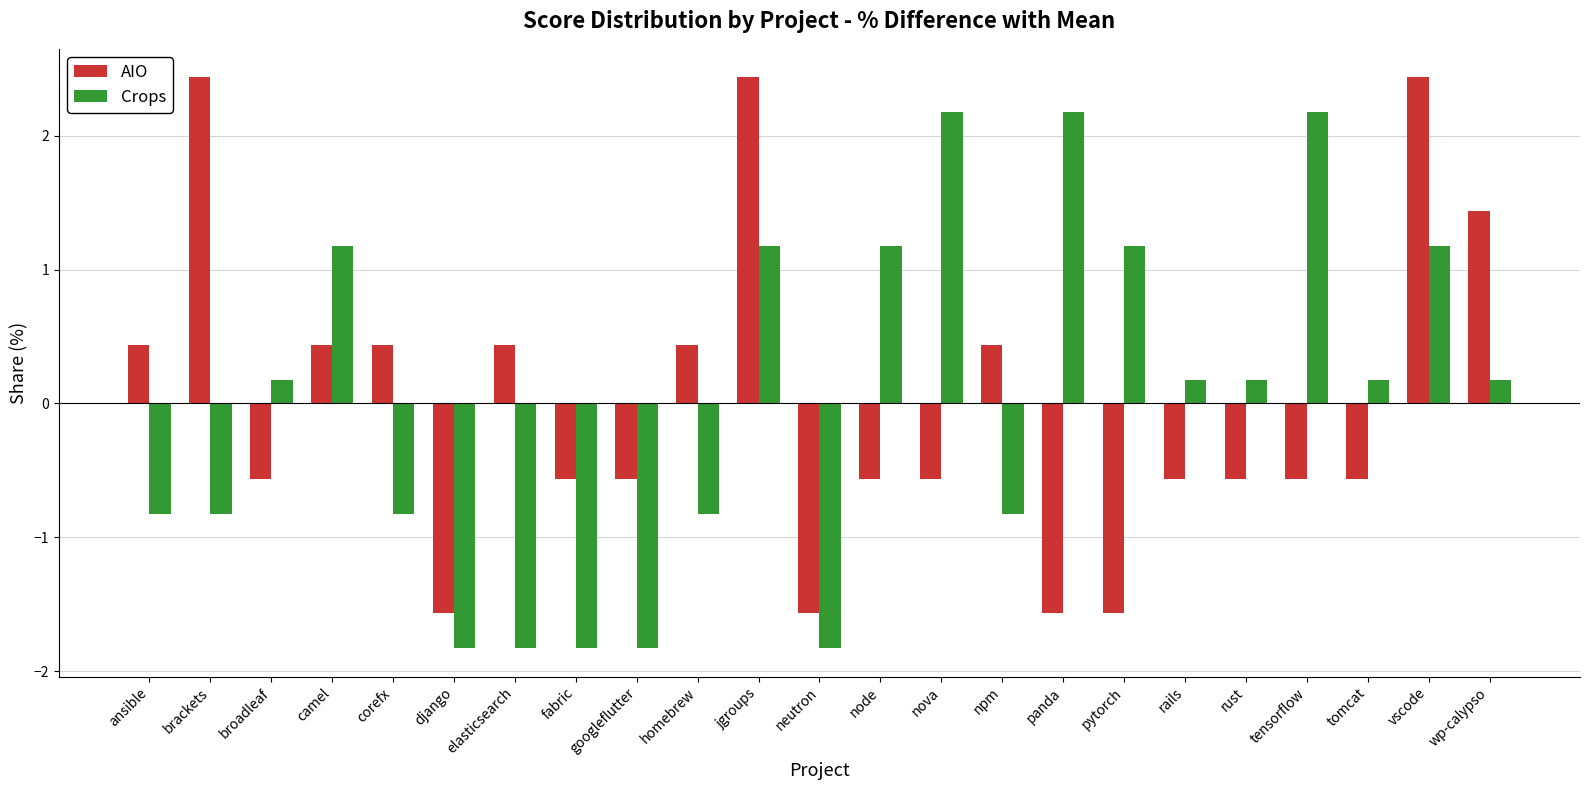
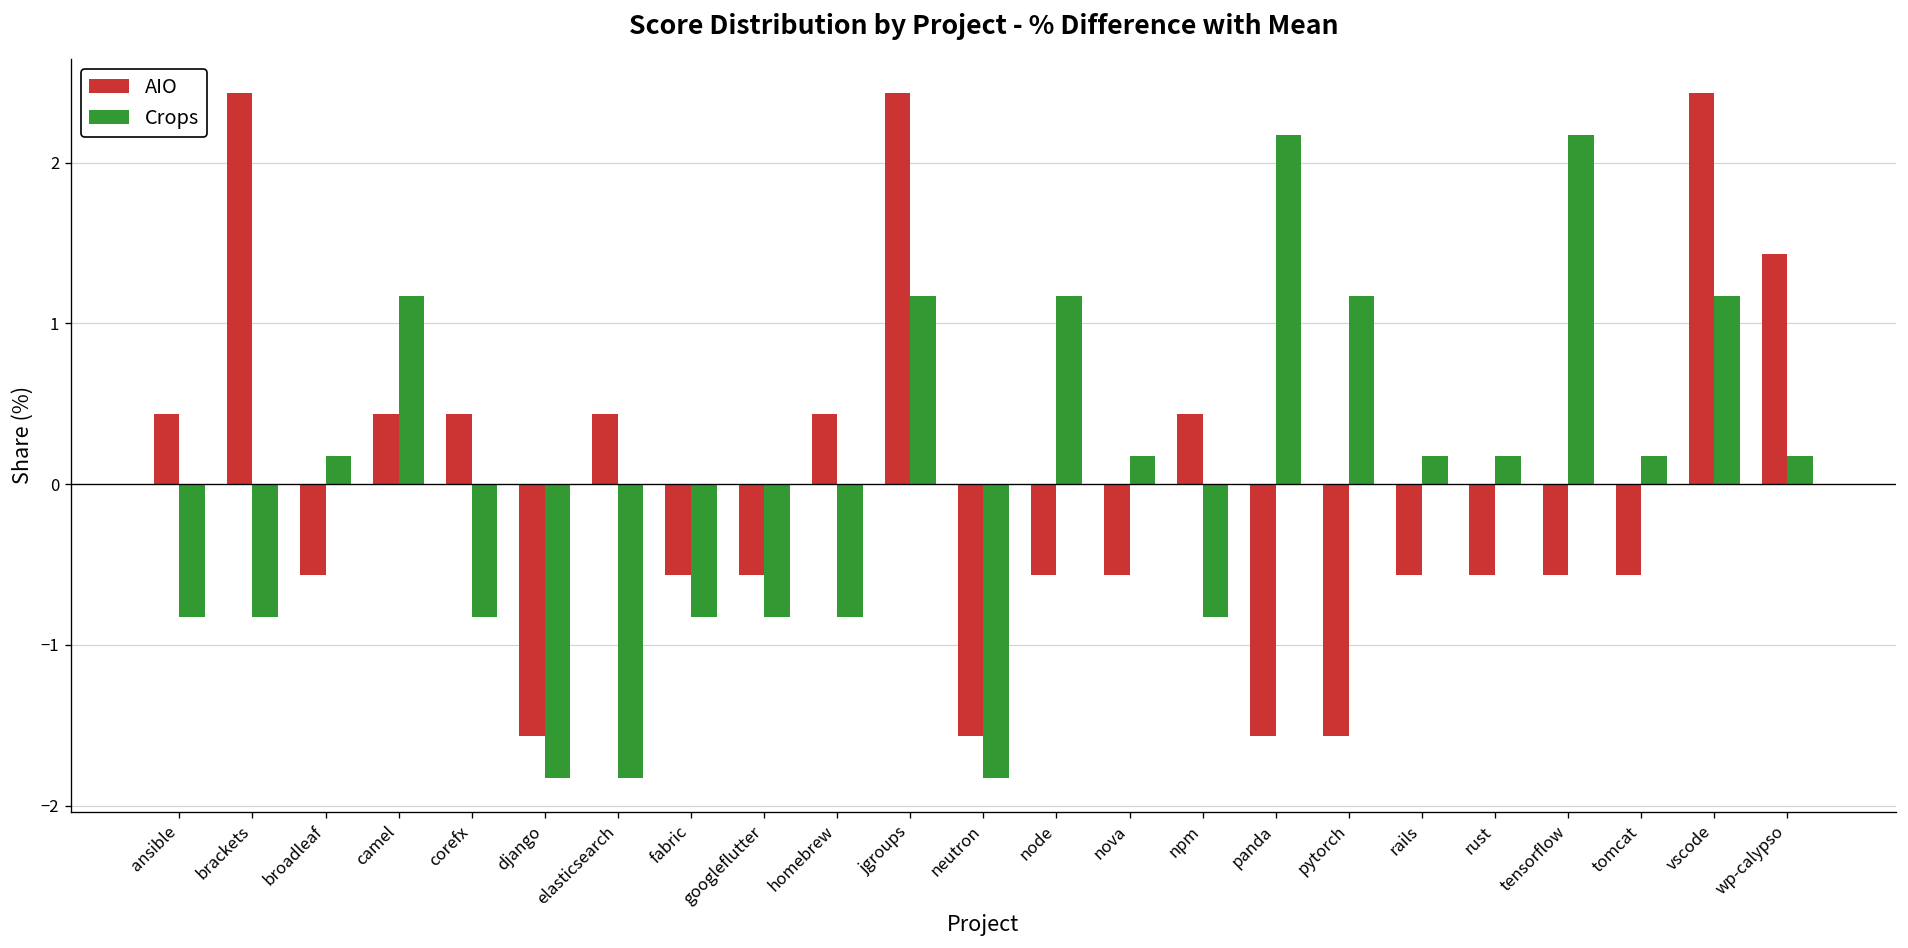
Crops, fabric: -1.83 -> -0.83
Crops, googleflutter: -1.83 -> -0.83
Crops, nova: 2.17 -> 0.17
